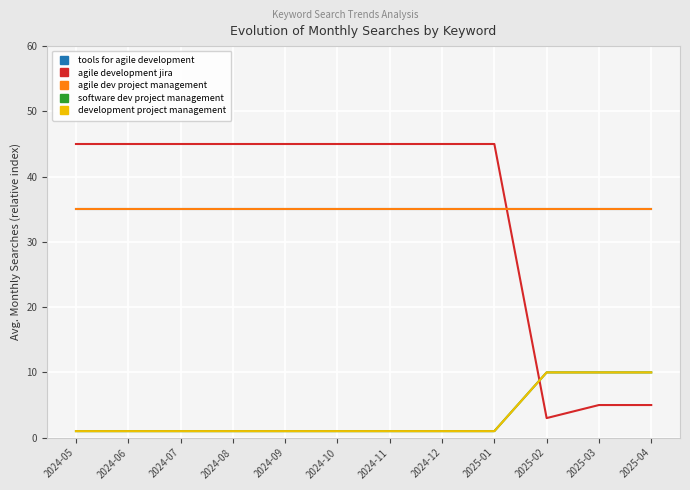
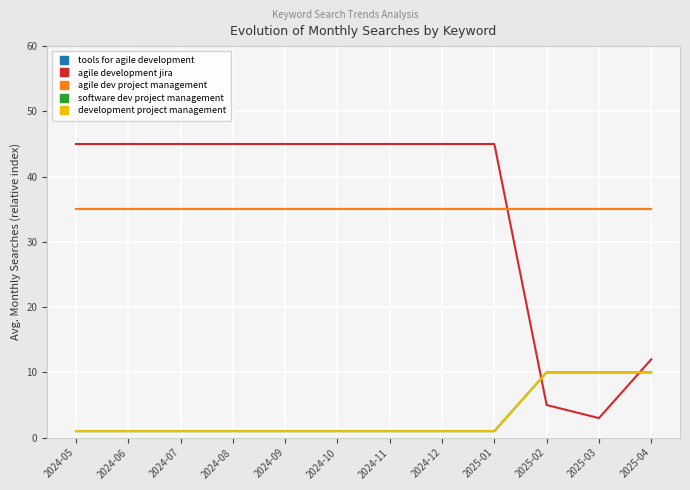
agile development jira, 2025-02: 3 -> 5
agile development jira, 2025-03: 5 -> 3
agile development jira, 2025-04: 5 -> 12
